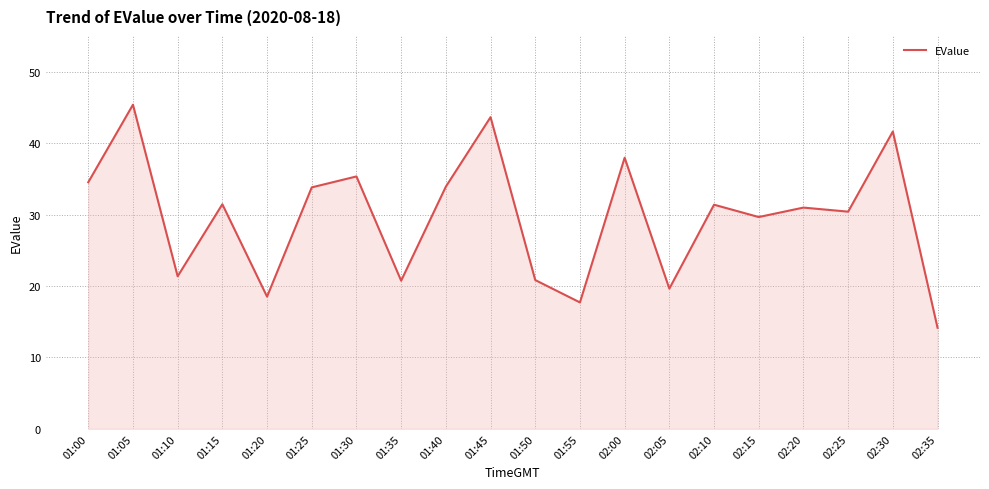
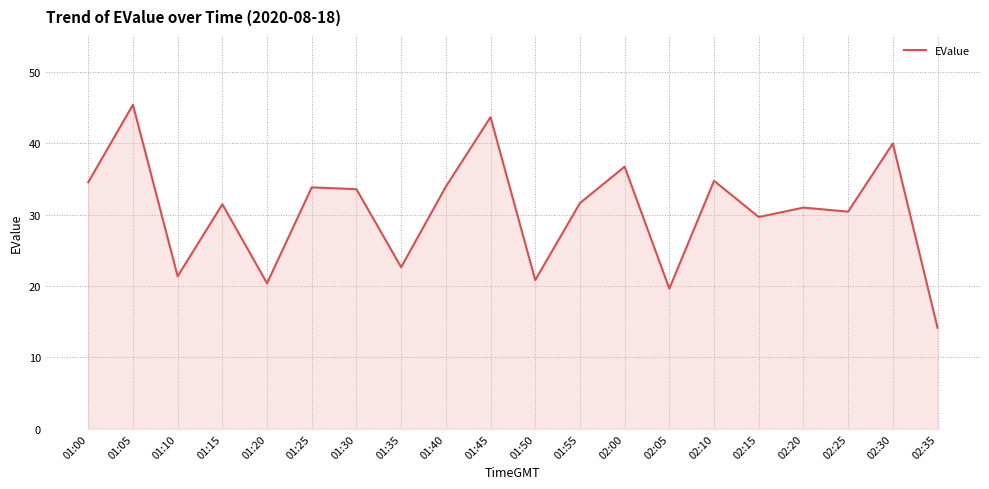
01:20: 19 -> 20
01:30: 35 -> 34
01:35: 21 -> 23
01:55: 18 -> 32
02:00: 38 -> 37
02:10: 31 -> 35
02:30: 42 -> 40
